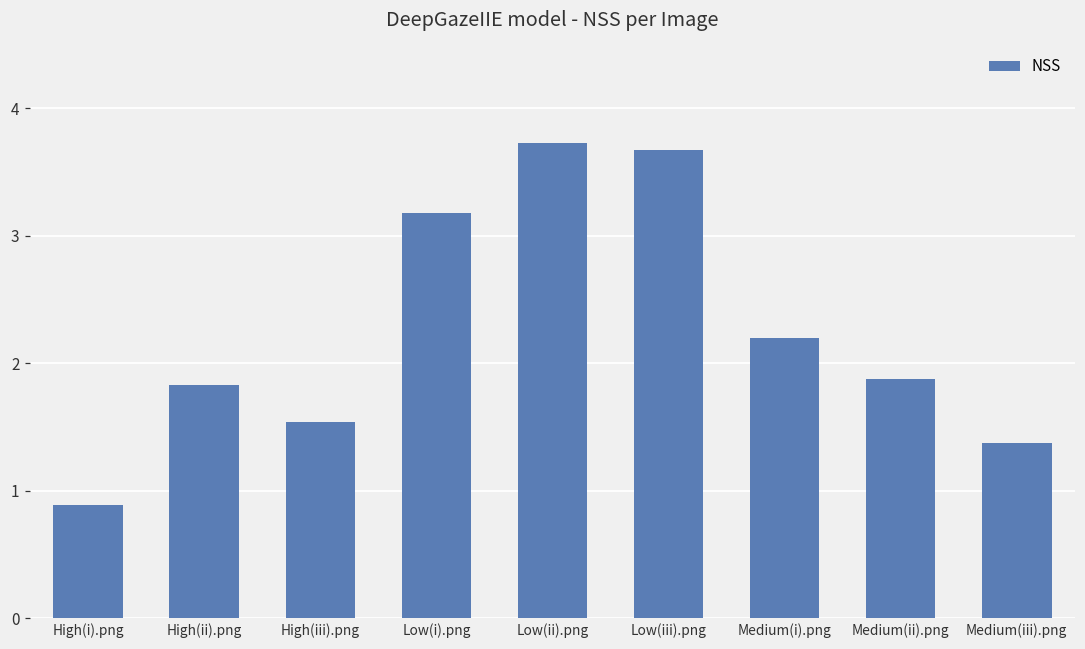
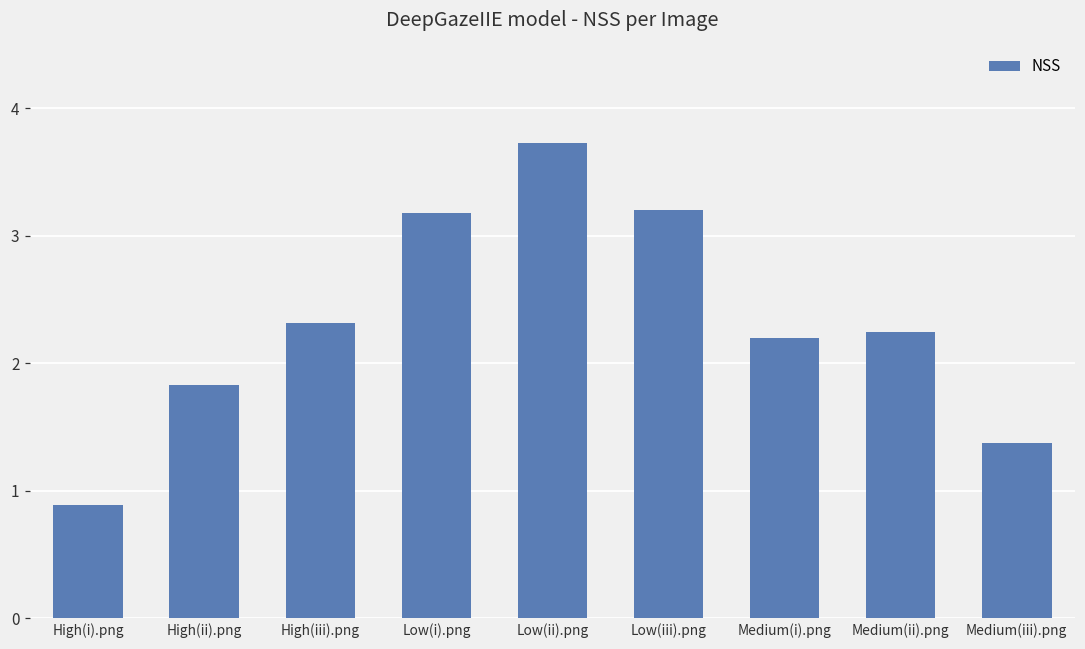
High(iii).png: 1.54 -> 2.31
Low(iii).png: 3.67 -> 3.20
Medium(ii).png: 1.88 -> 2.24
